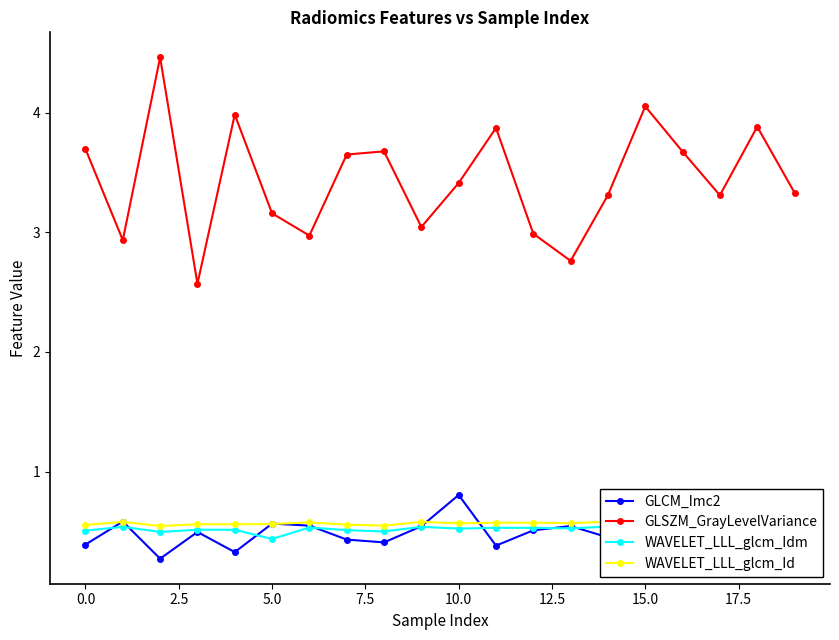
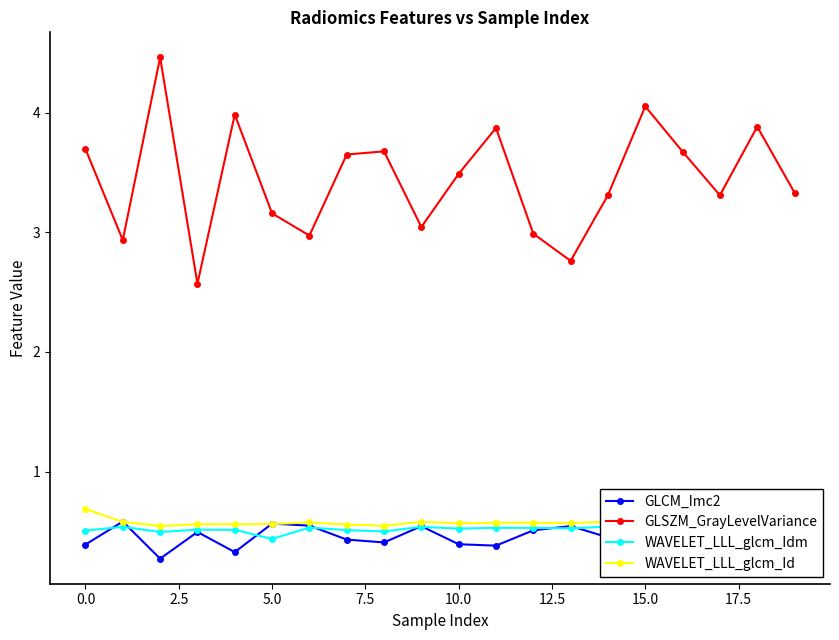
WAVELET_LLL_glcm_Id, 0.0: 0.55 -> 0.69
GLCM_Imc2, 10.0: 0.80 -> 0.39
GLSZM_GrayLevelVariance, 10.0: 3.41 -> 3.49
